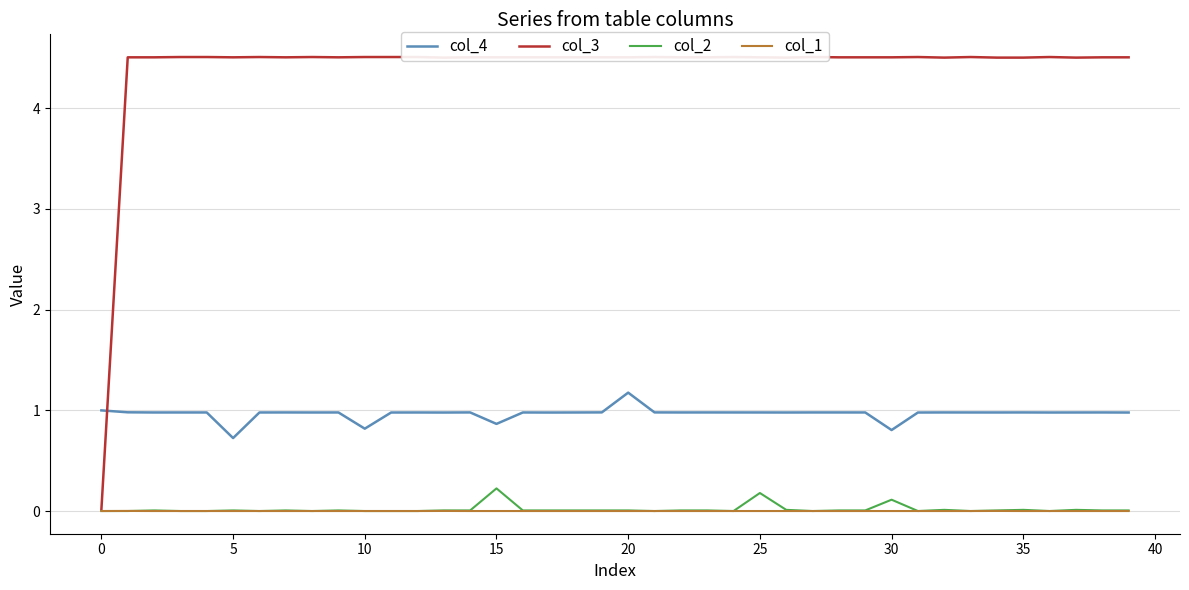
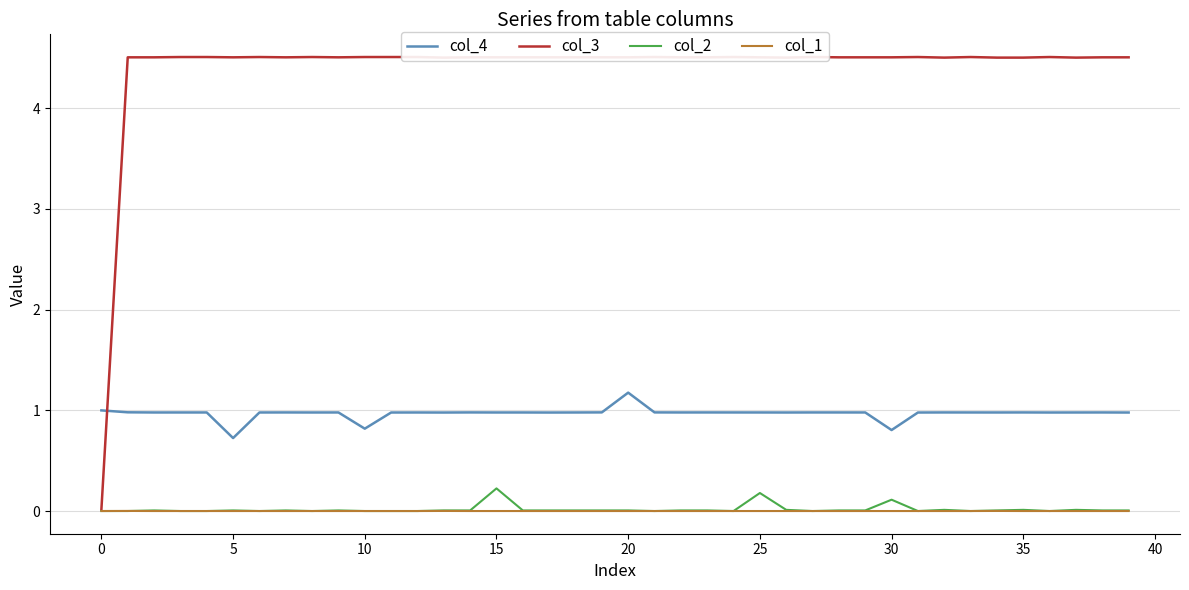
col_4, 15: 0.87 -> 0.98
